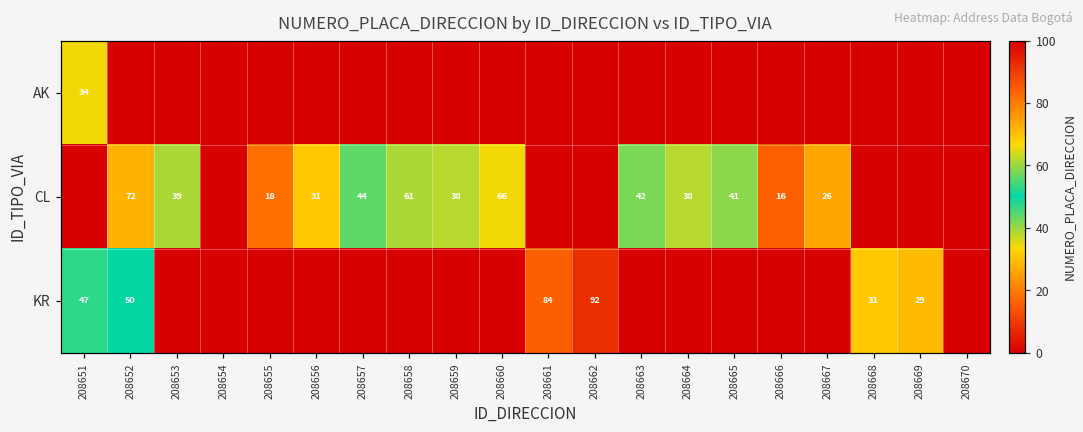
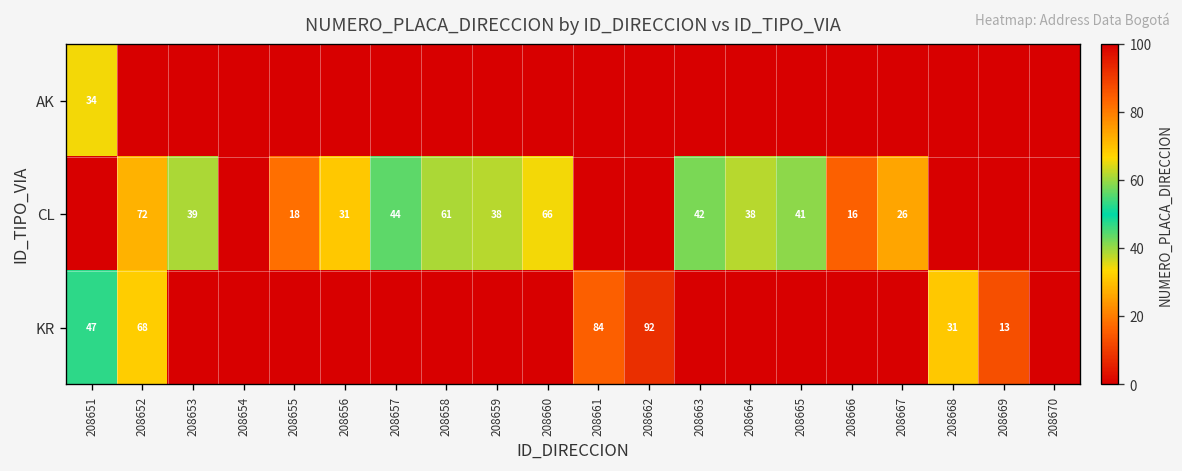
KR, 208652: 50 -> 68
KR, 208669: 29 -> 13
